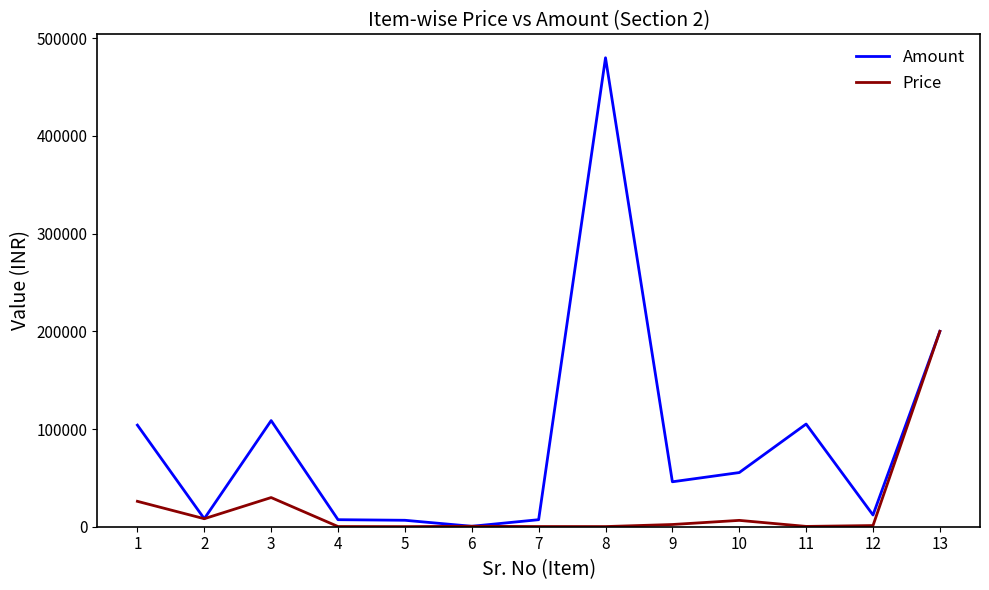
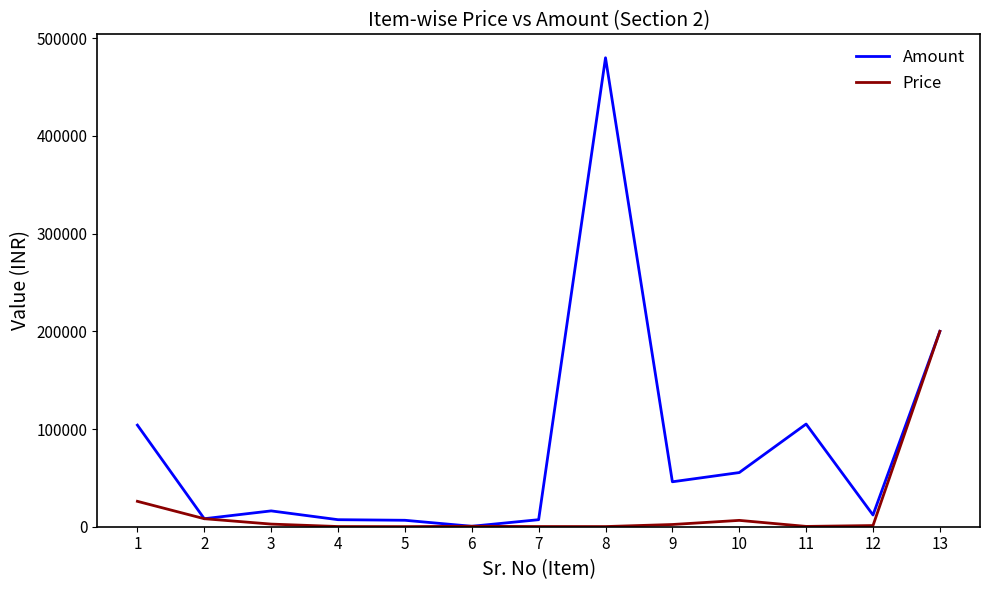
Amount, 3: 110000 -> 20000
Price, 3: 30000 -> 0
